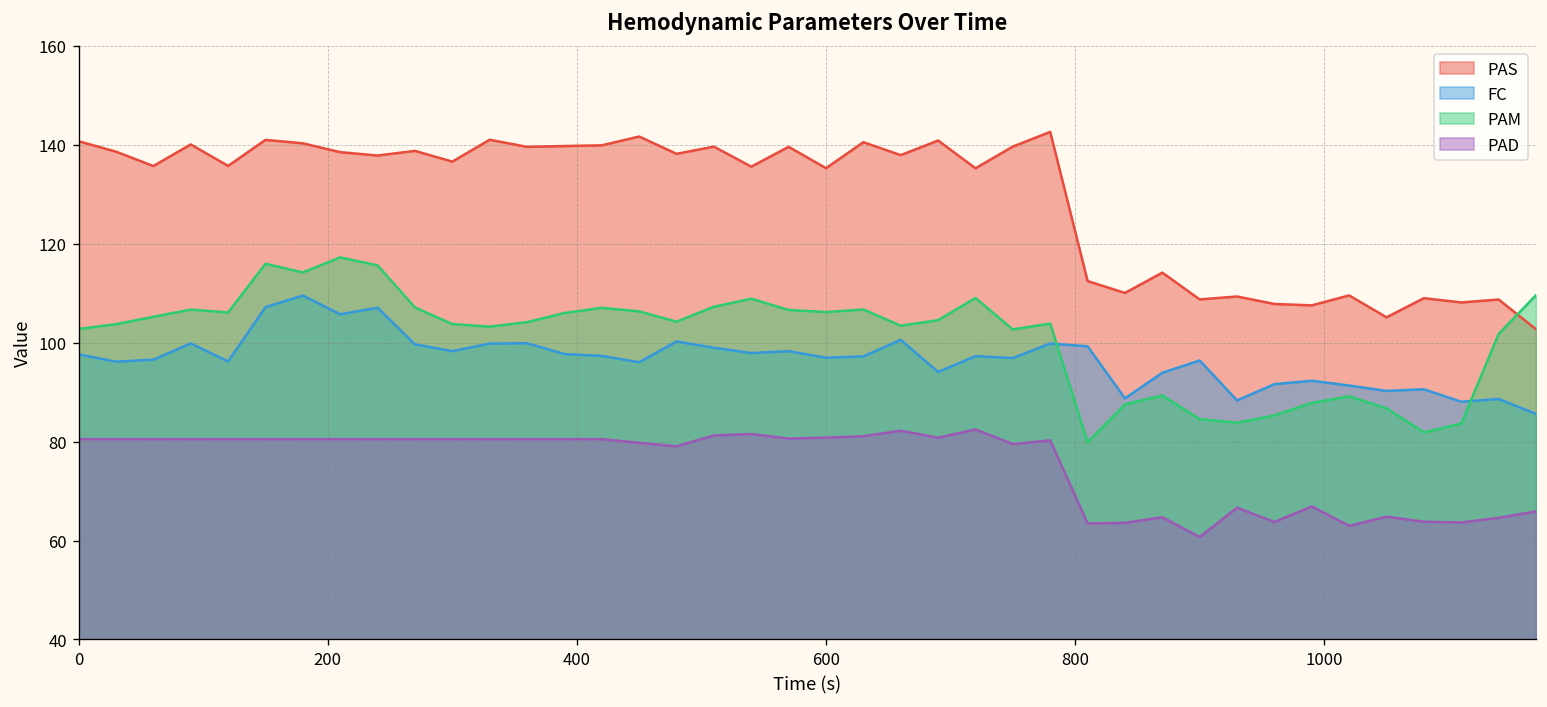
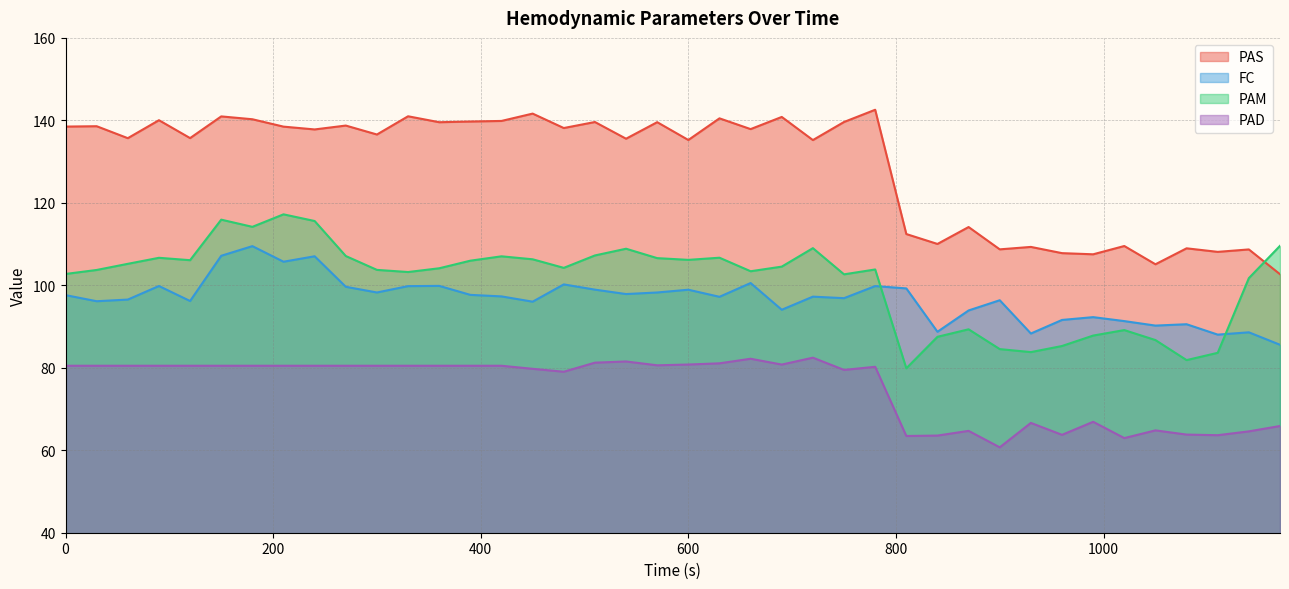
PAS, 0: 141 -> 138
FC, 600: 97 -> 99
